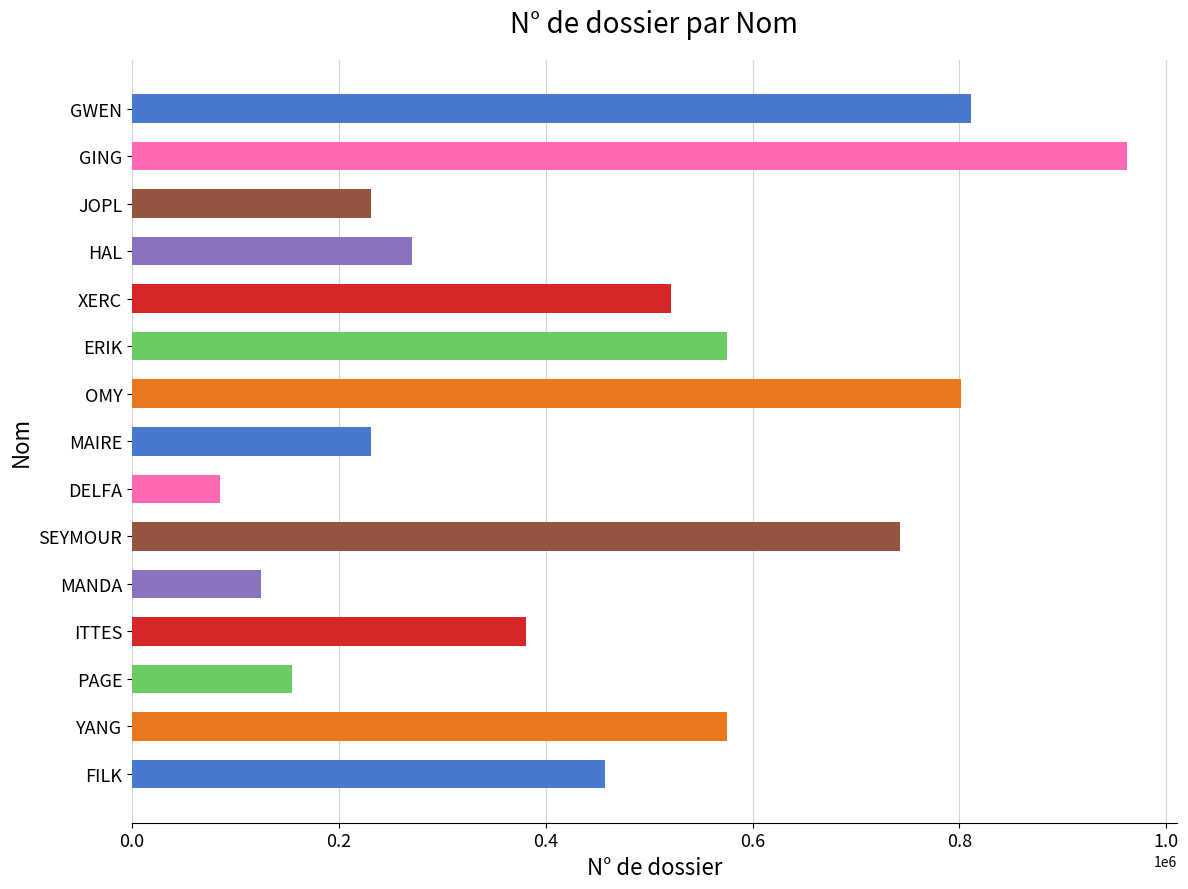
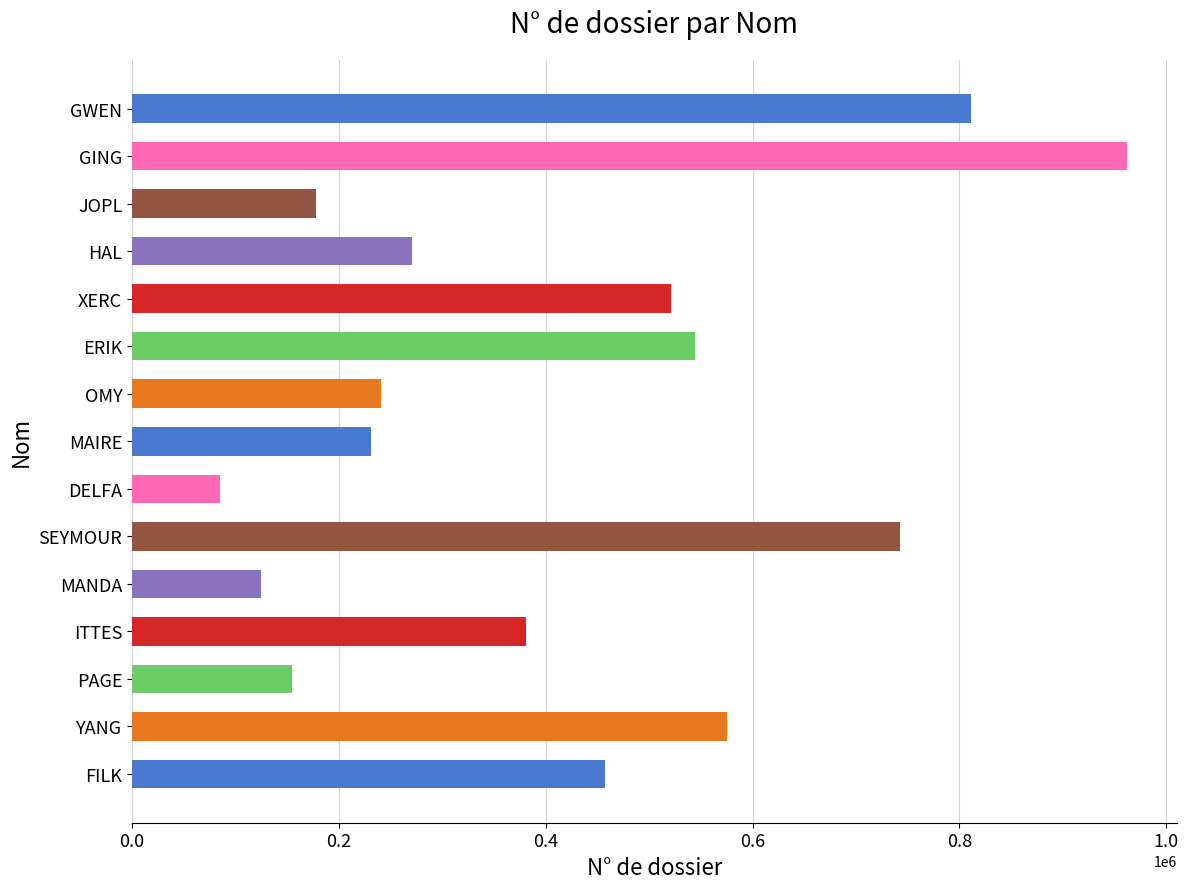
JOPL: 231000 -> 178000
ERIK: 576000 -> 544000
OMY: 801000 -> 241000
